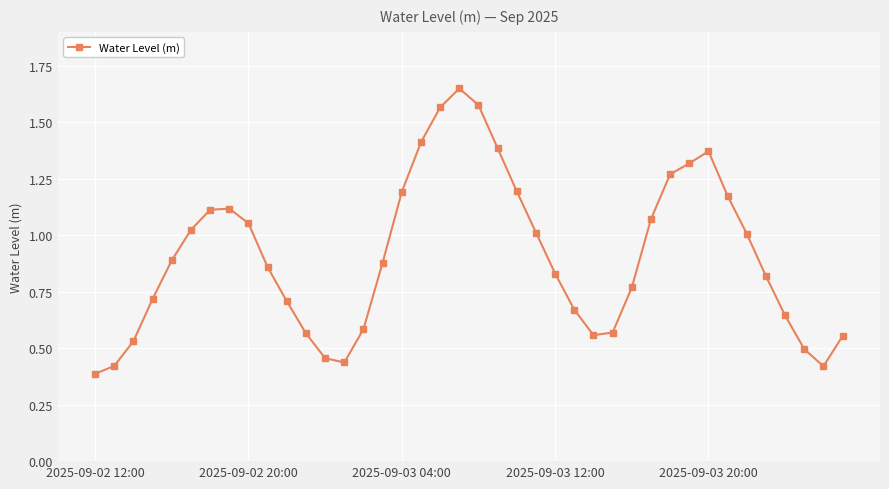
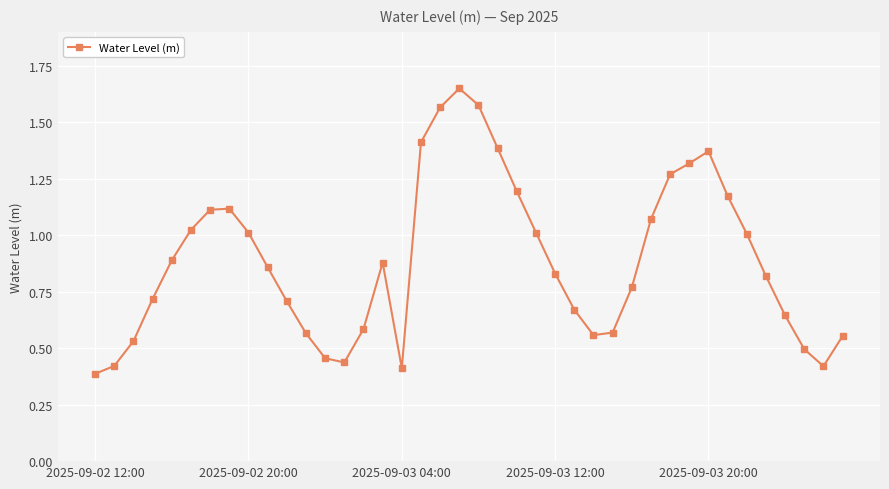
2025-09-02 20:00: 1.05 -> 1.01
2025-09-03 04:00: 1.19 -> 0.41
